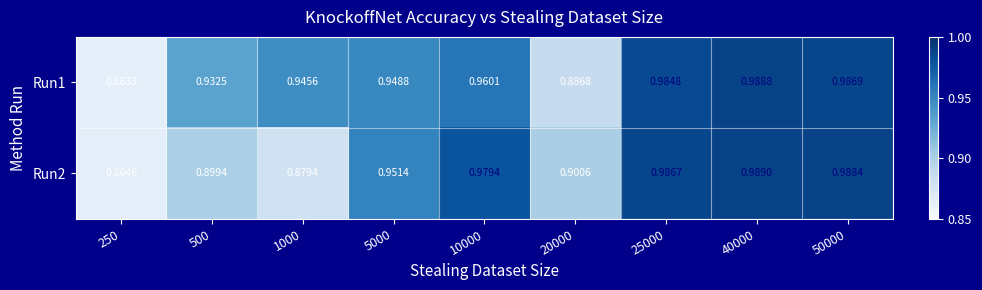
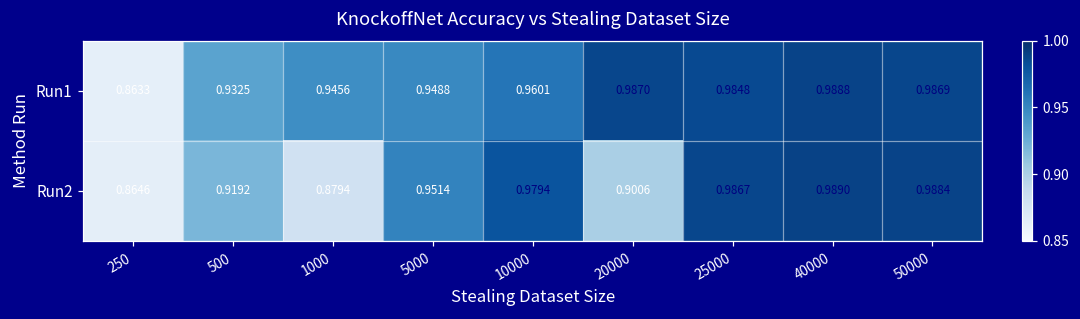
Run1, 20000: 0.8868 -> 0.9870
Run2, 500: 0.8994 -> 0.9192
